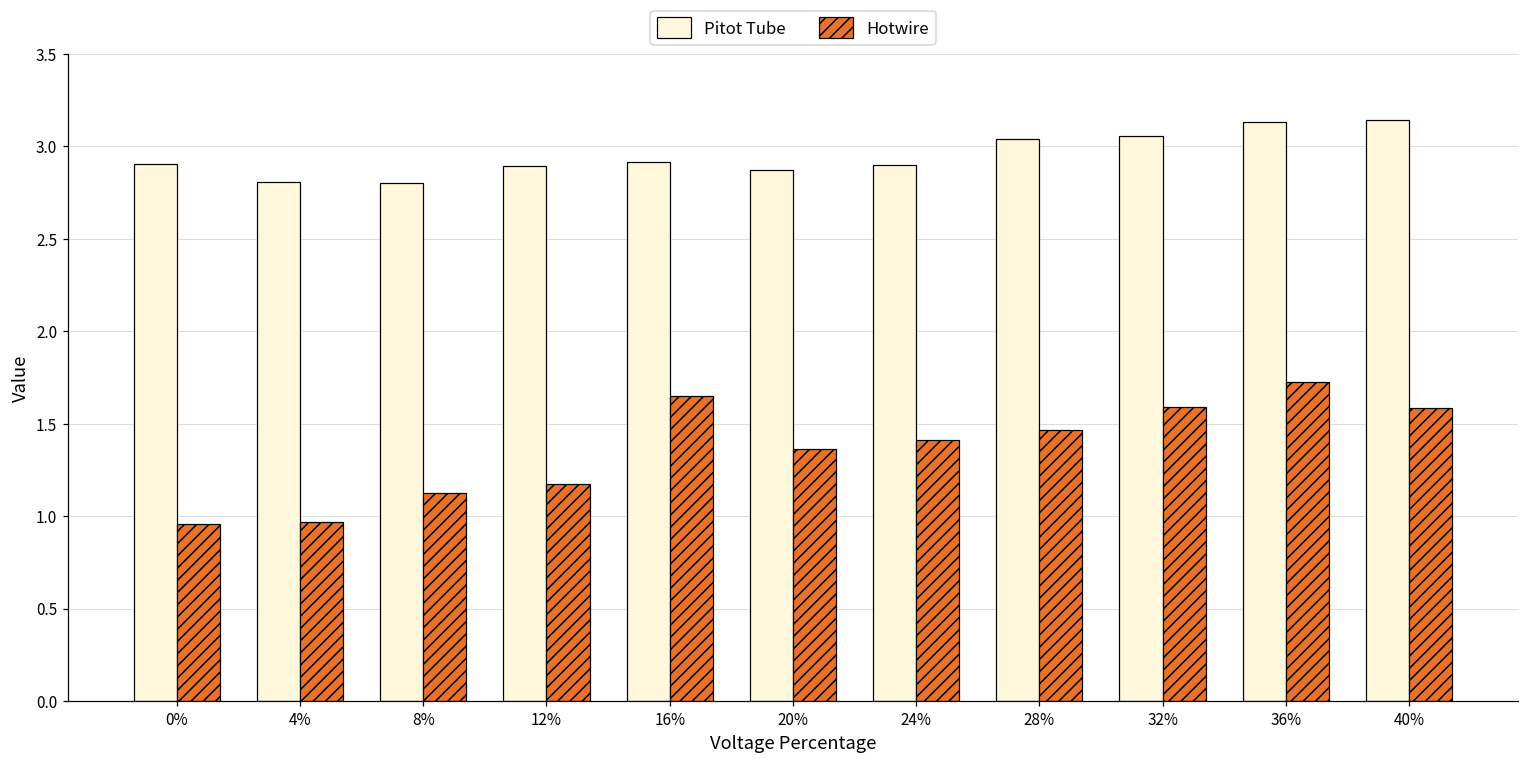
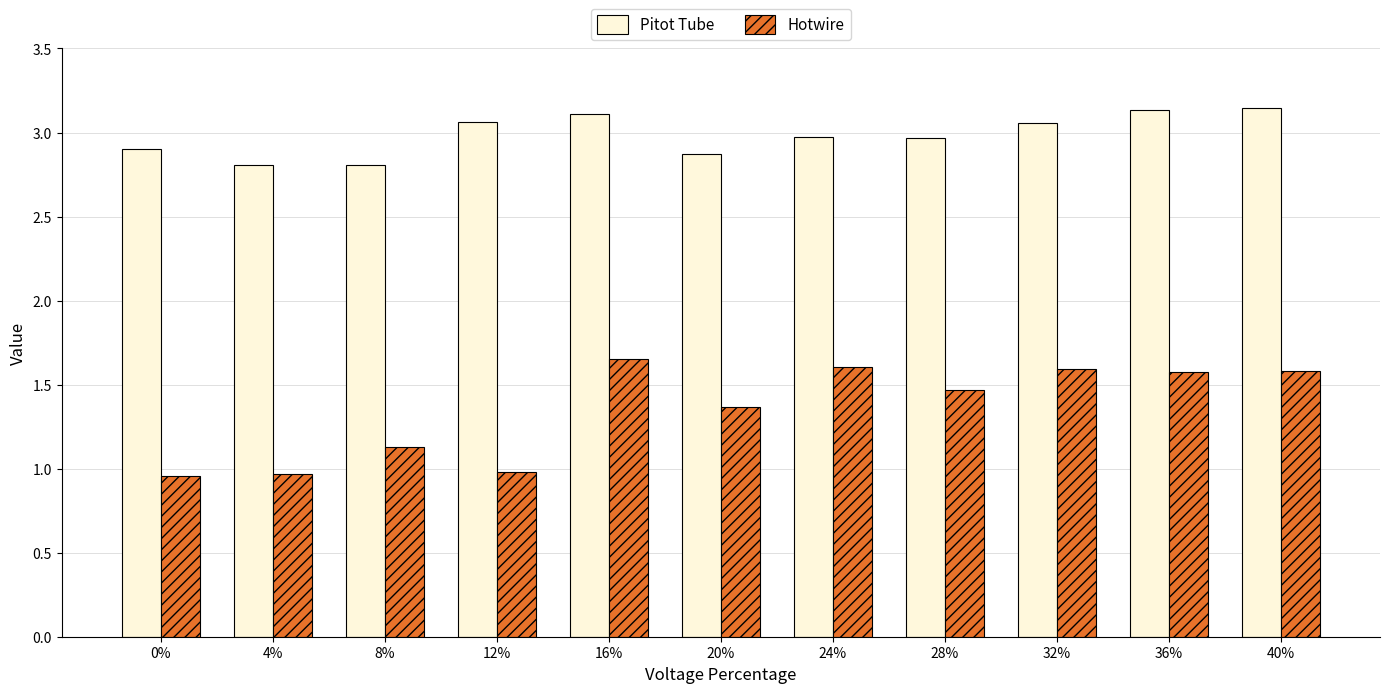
Pitot Tube, 12%: 2.89 -> 3.06
Hotwire, 12%: 1.18 -> 0.98
Pitot Tube, 16%: 2.92 -> 3.11
Pitot Tube, 24%: 2.90 -> 2.97
Hotwire, 24%: 1.41 -> 1.61
Pitot Tube, 28%: 3.04 -> 2.97
Hotwire, 36%: 1.73 -> 1.58
